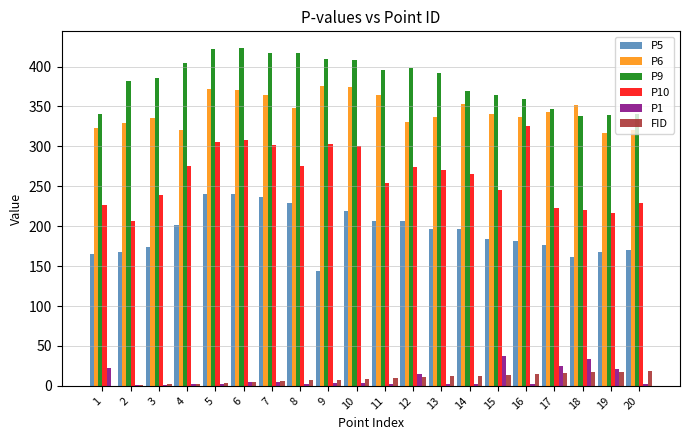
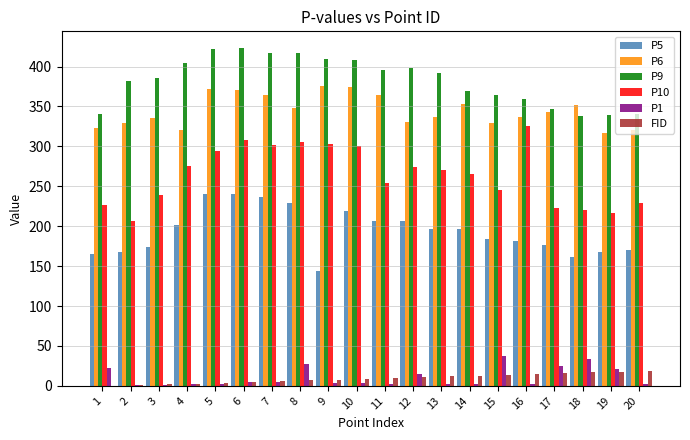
P10, 5: 310 -> 290
P10, 8: 280 -> 310
P1, 8: 0 -> 30
P6, 15: 340 -> 330
